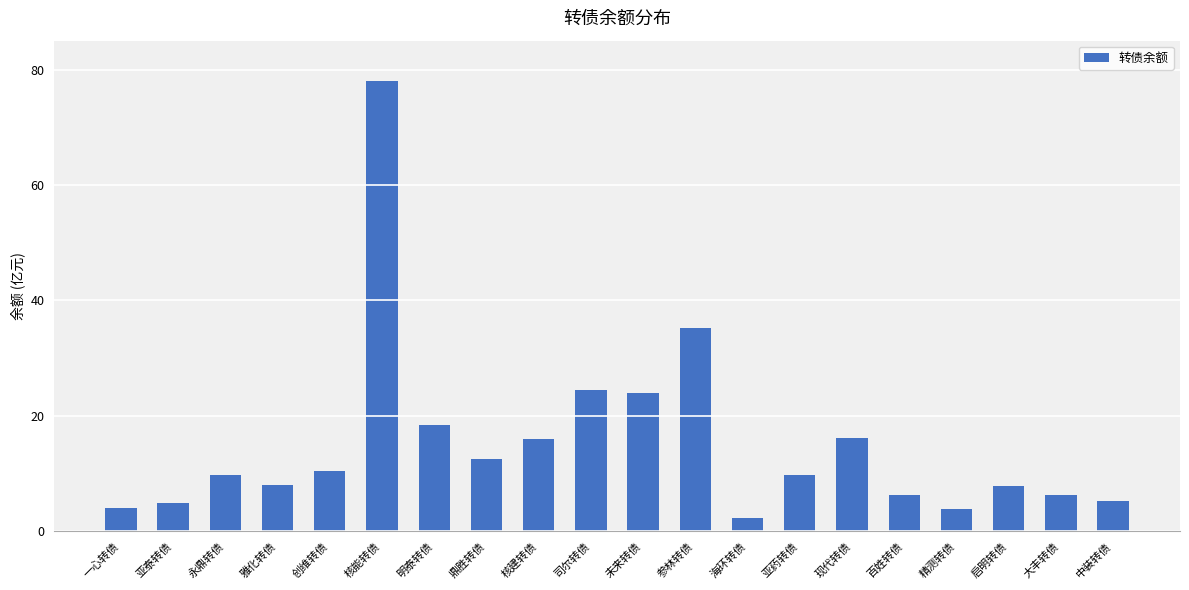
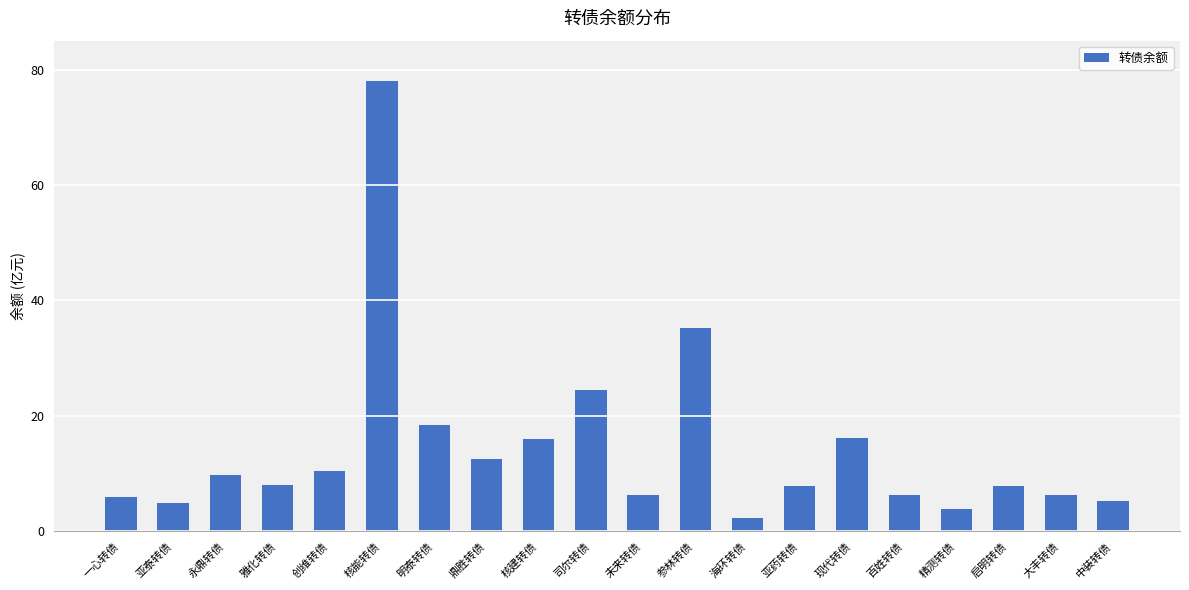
一心转债: 4 -> 6
未来转债: 24 -> 6
亚药转债: 10 -> 8
